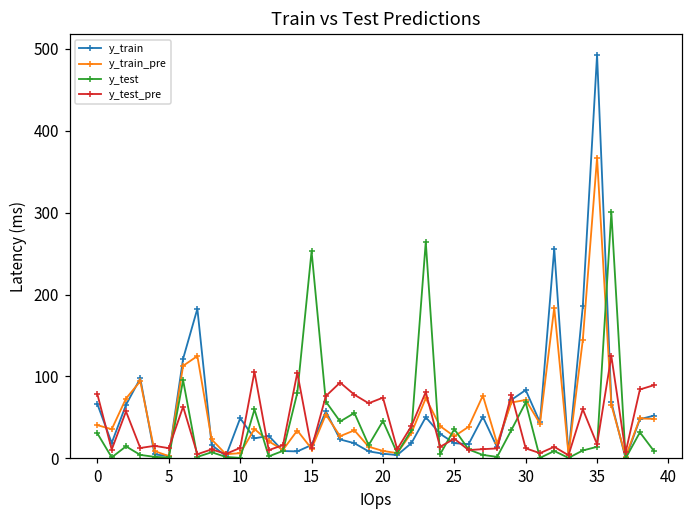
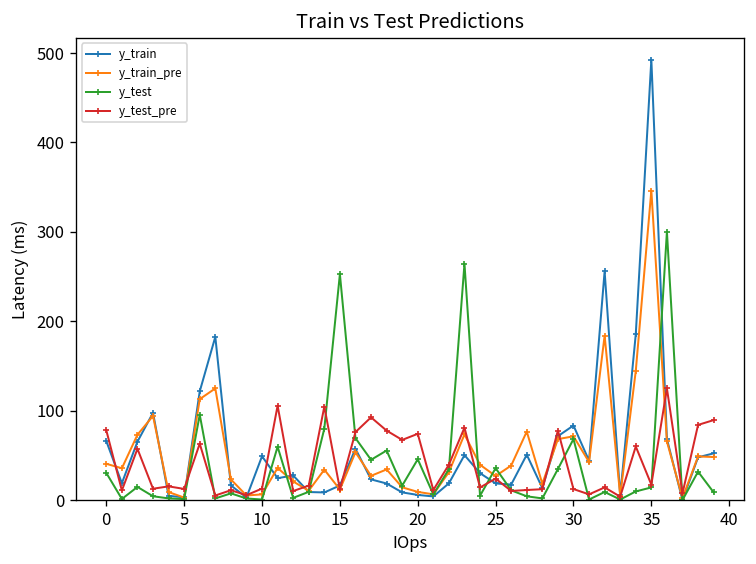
y_train_pre, 35: 370 -> 350
